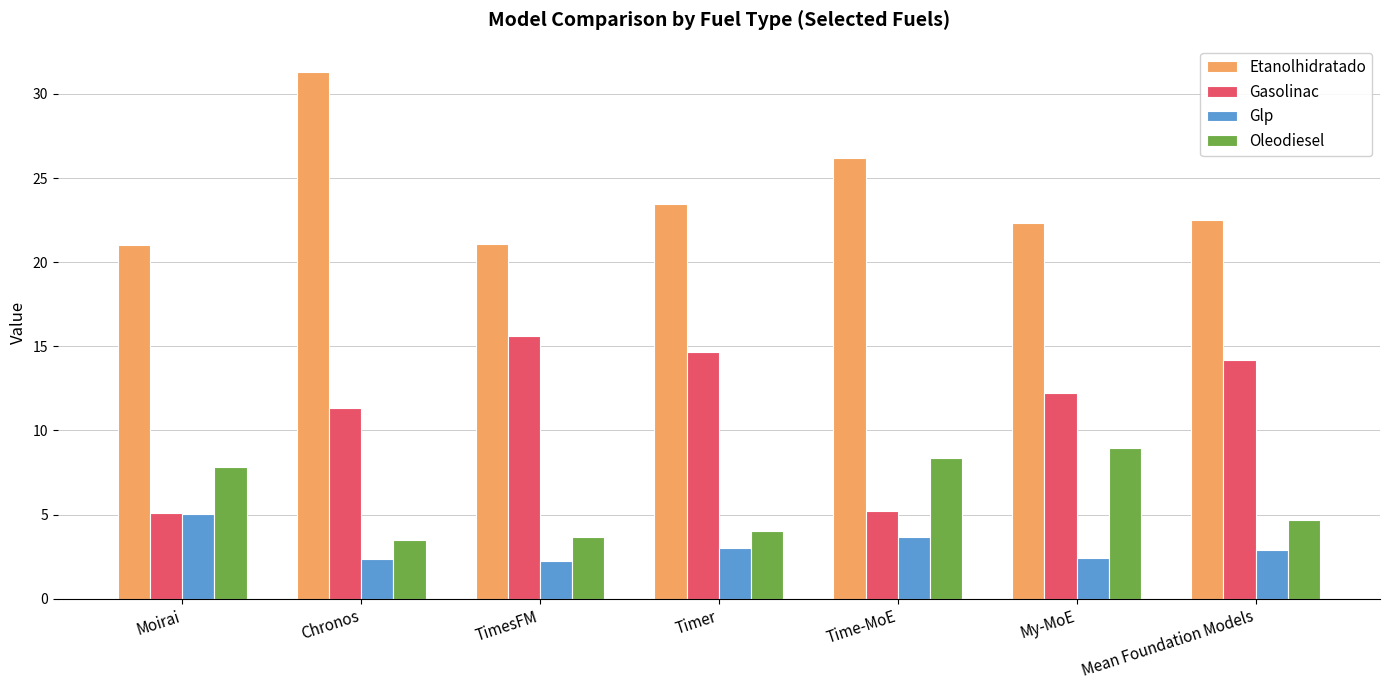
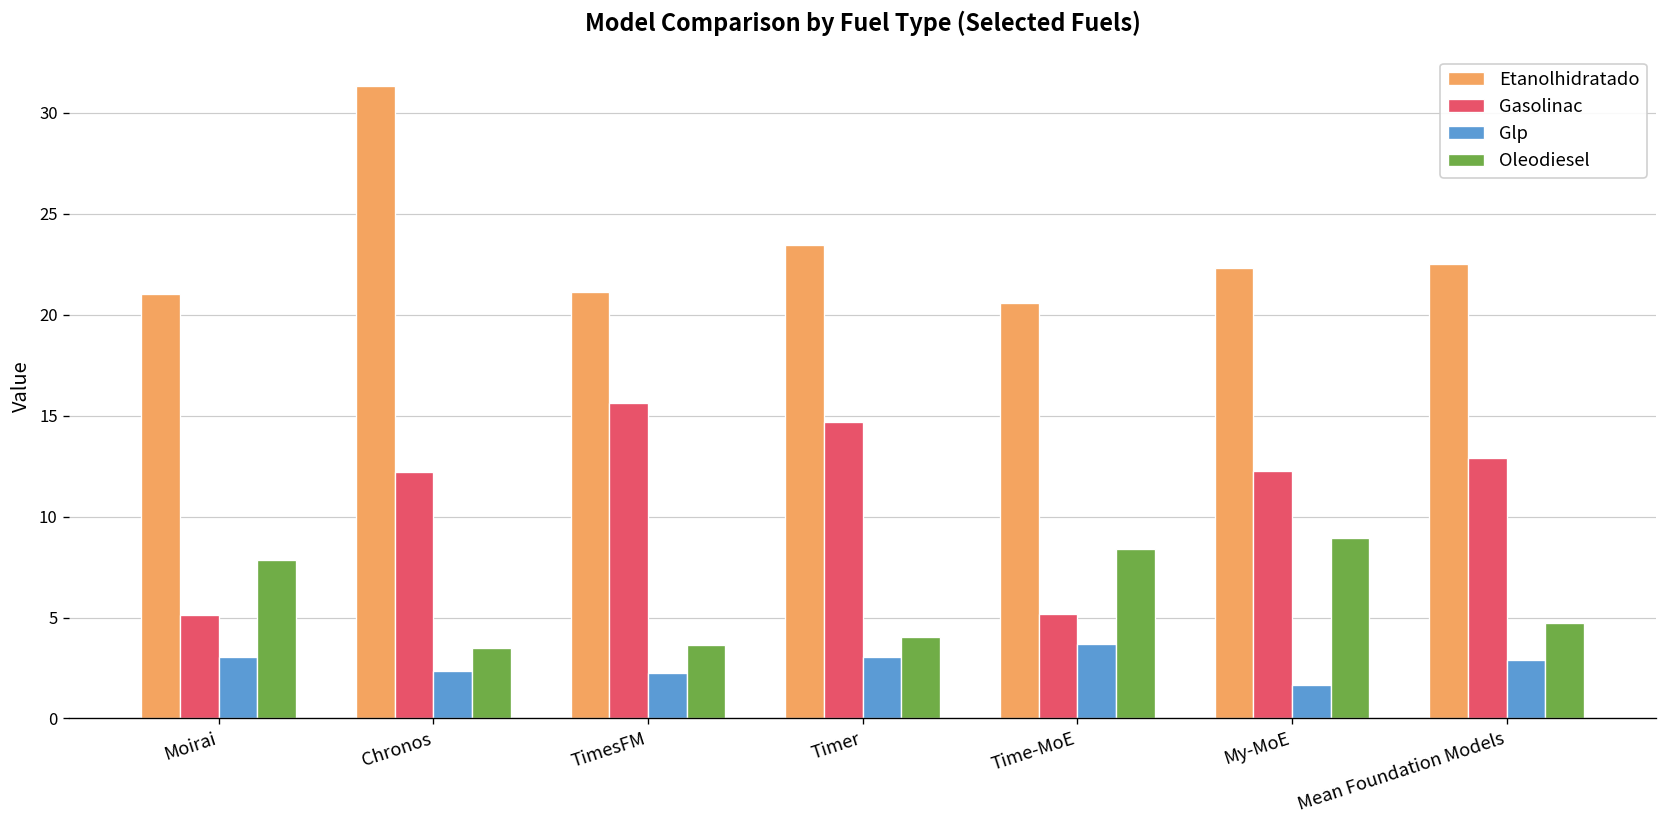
Glp, Moirai: 5.0 -> 3.0
Gasolinac, Chronos: 11.4 -> 12.2
Etanolhidratado, Time-MoE: 26.2 -> 20.6
Glp, My-MoE: 2.4 -> 1.7
Gasolinac, Mean Foundation Models: 14.2 -> 12.9
